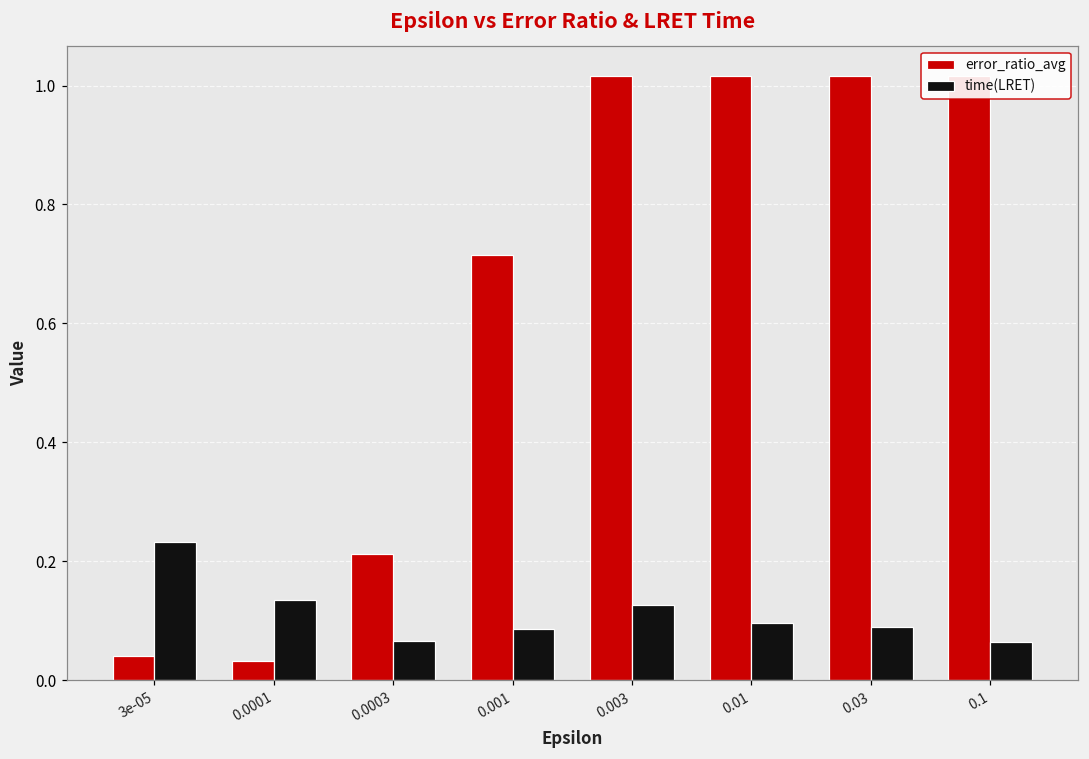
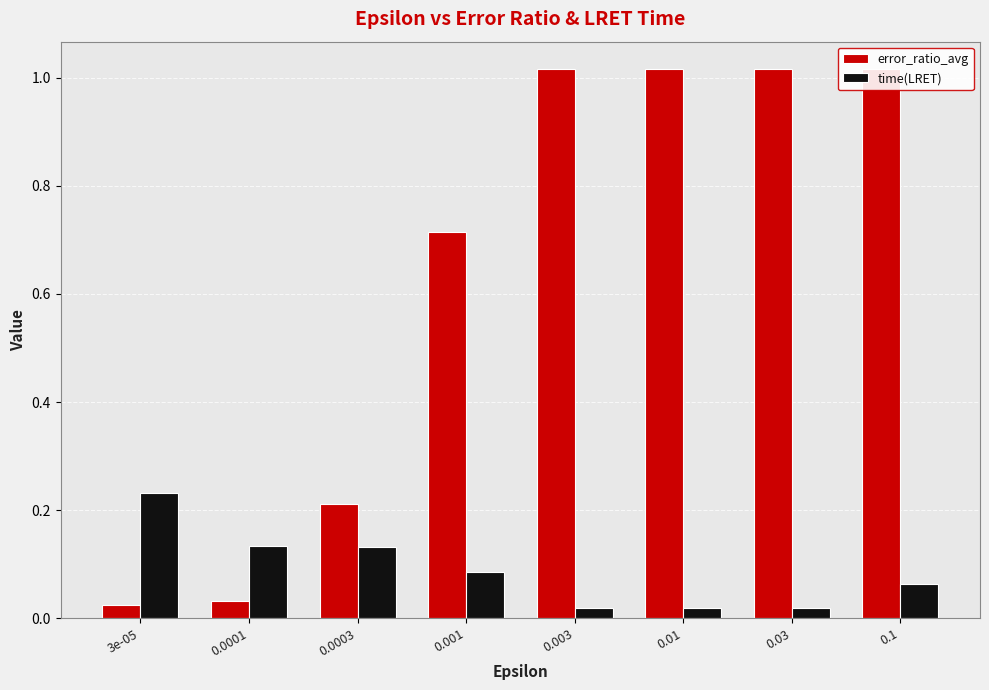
error_ratio_avg, 3e-05: 0.04 -> 0.02
time(LRET), 0.0003: 0.07 -> 0.13
time(LRET), 0.003: 0.13 -> 0.02
time(LRET), 0.01: 0.10 -> 0.02
time(LRET), 0.03: 0.09 -> 0.02
